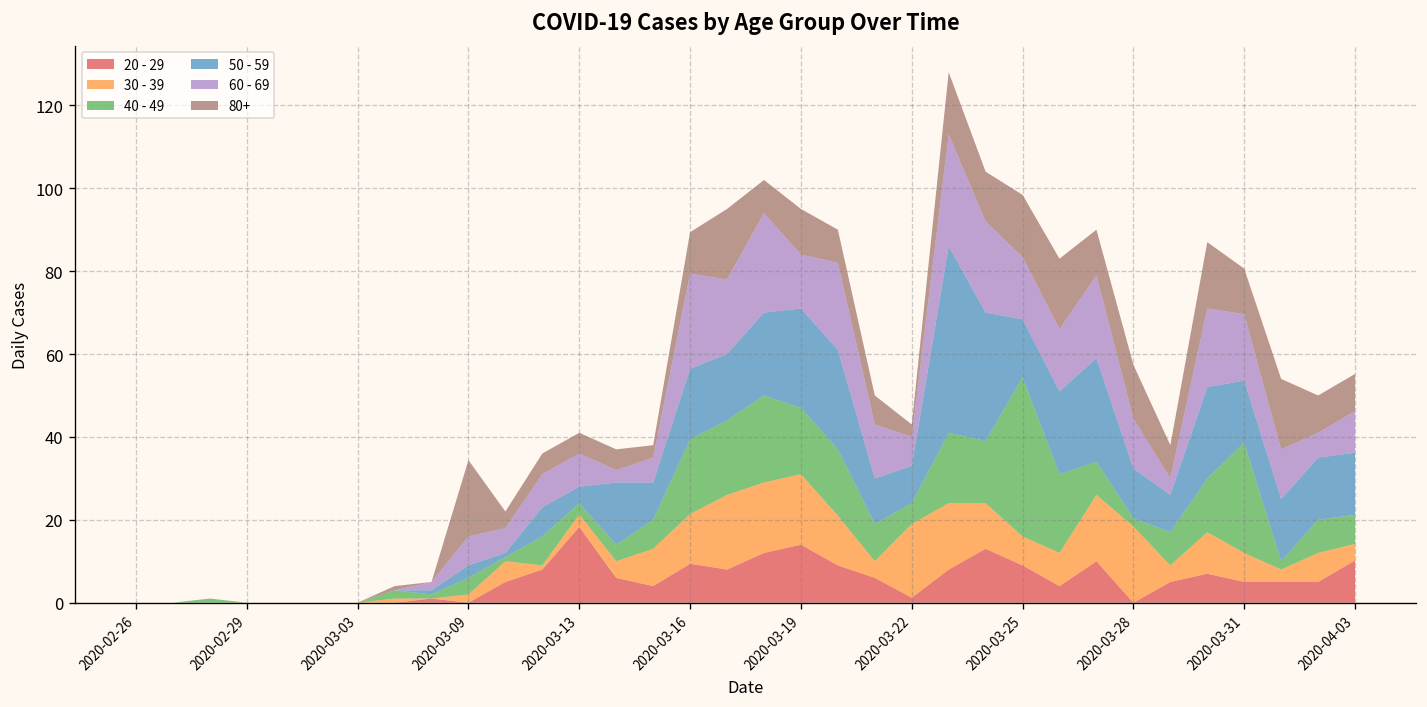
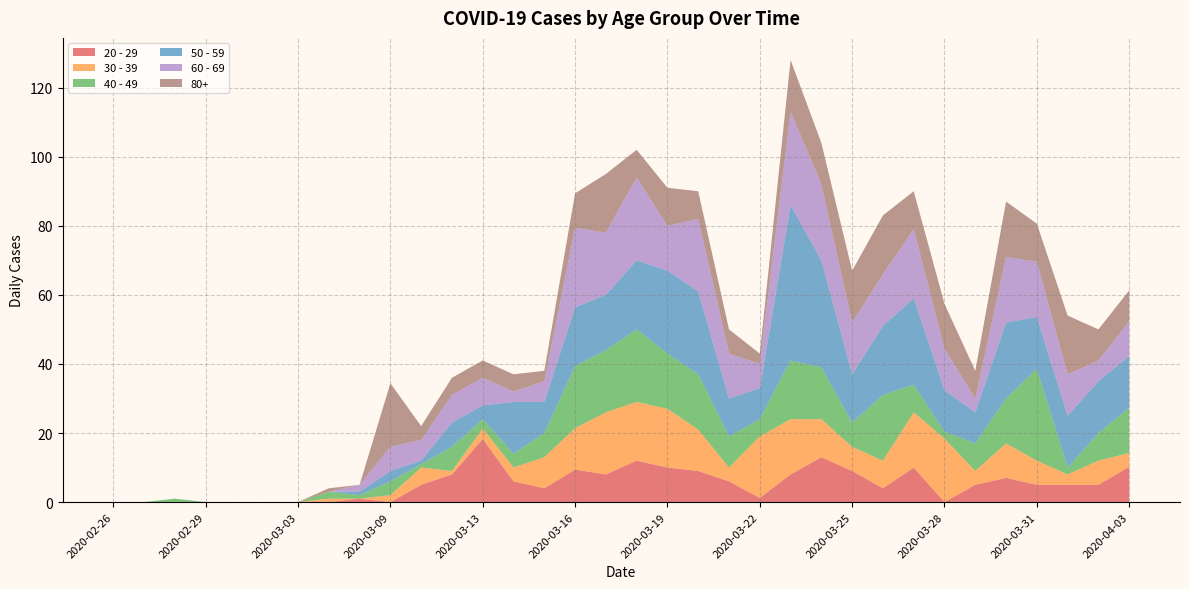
20 - 29, 2020-03-19: 14 -> 10
40 - 49, 2020-03-25: 38 -> 7
40 - 49, 2020-04-03: 7 -> 13
